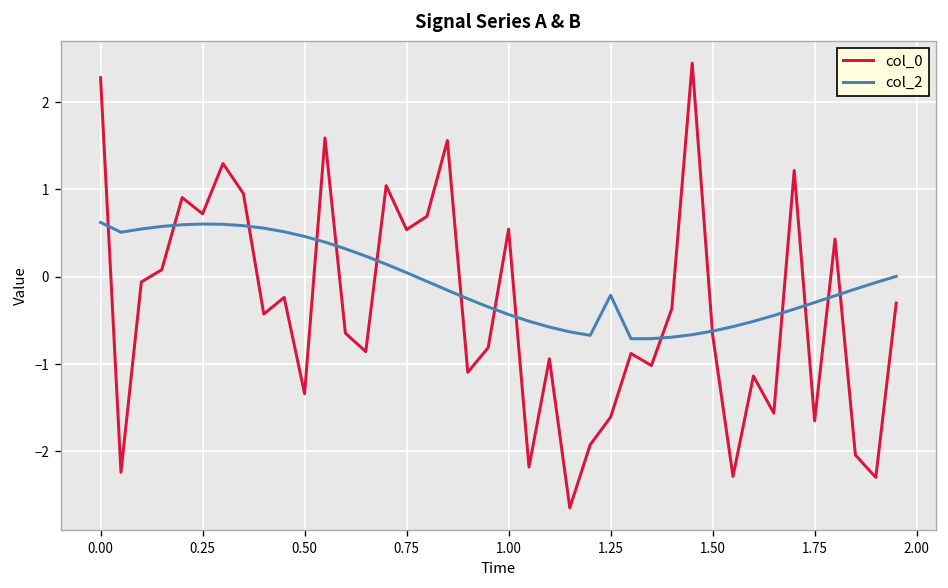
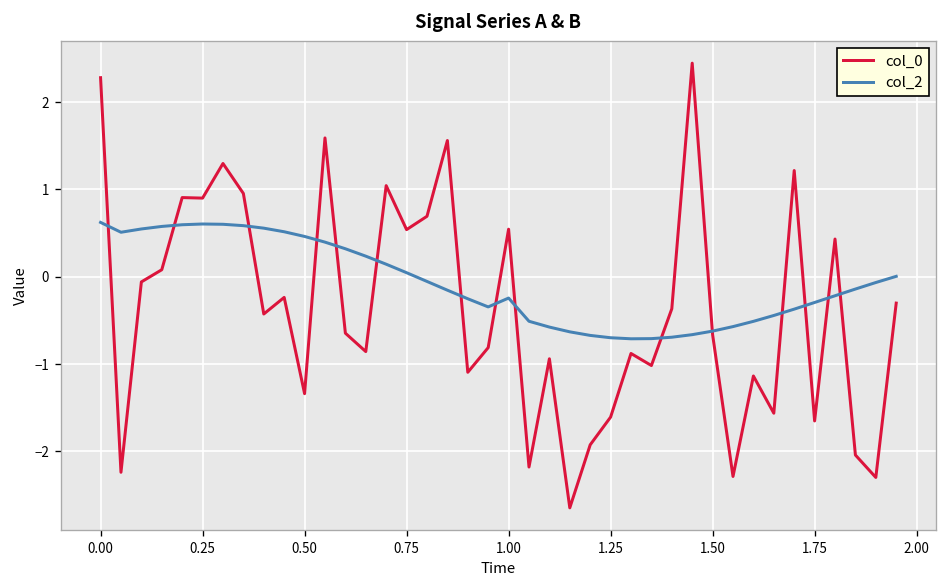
col_0, 0.25: 0.7 -> 0.9
col_2, 1.00: -0.4 -> -0.2
col_2, 1.25: -0.2 -> -0.7
